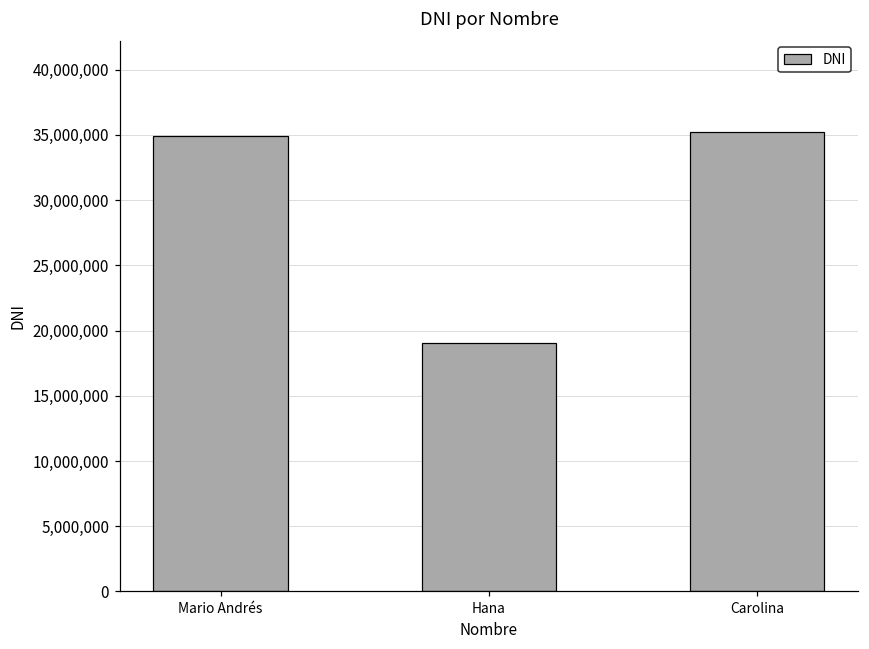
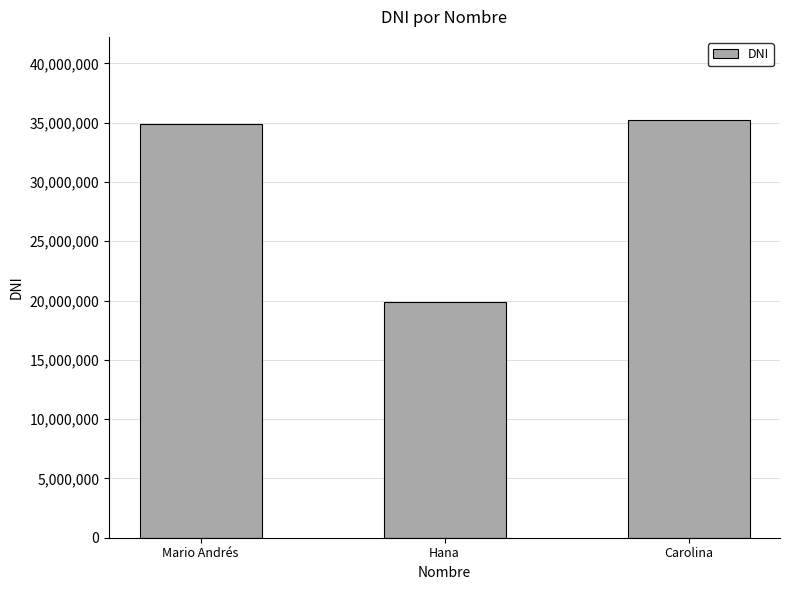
Hana: 19,100,000 -> 19,900,000
